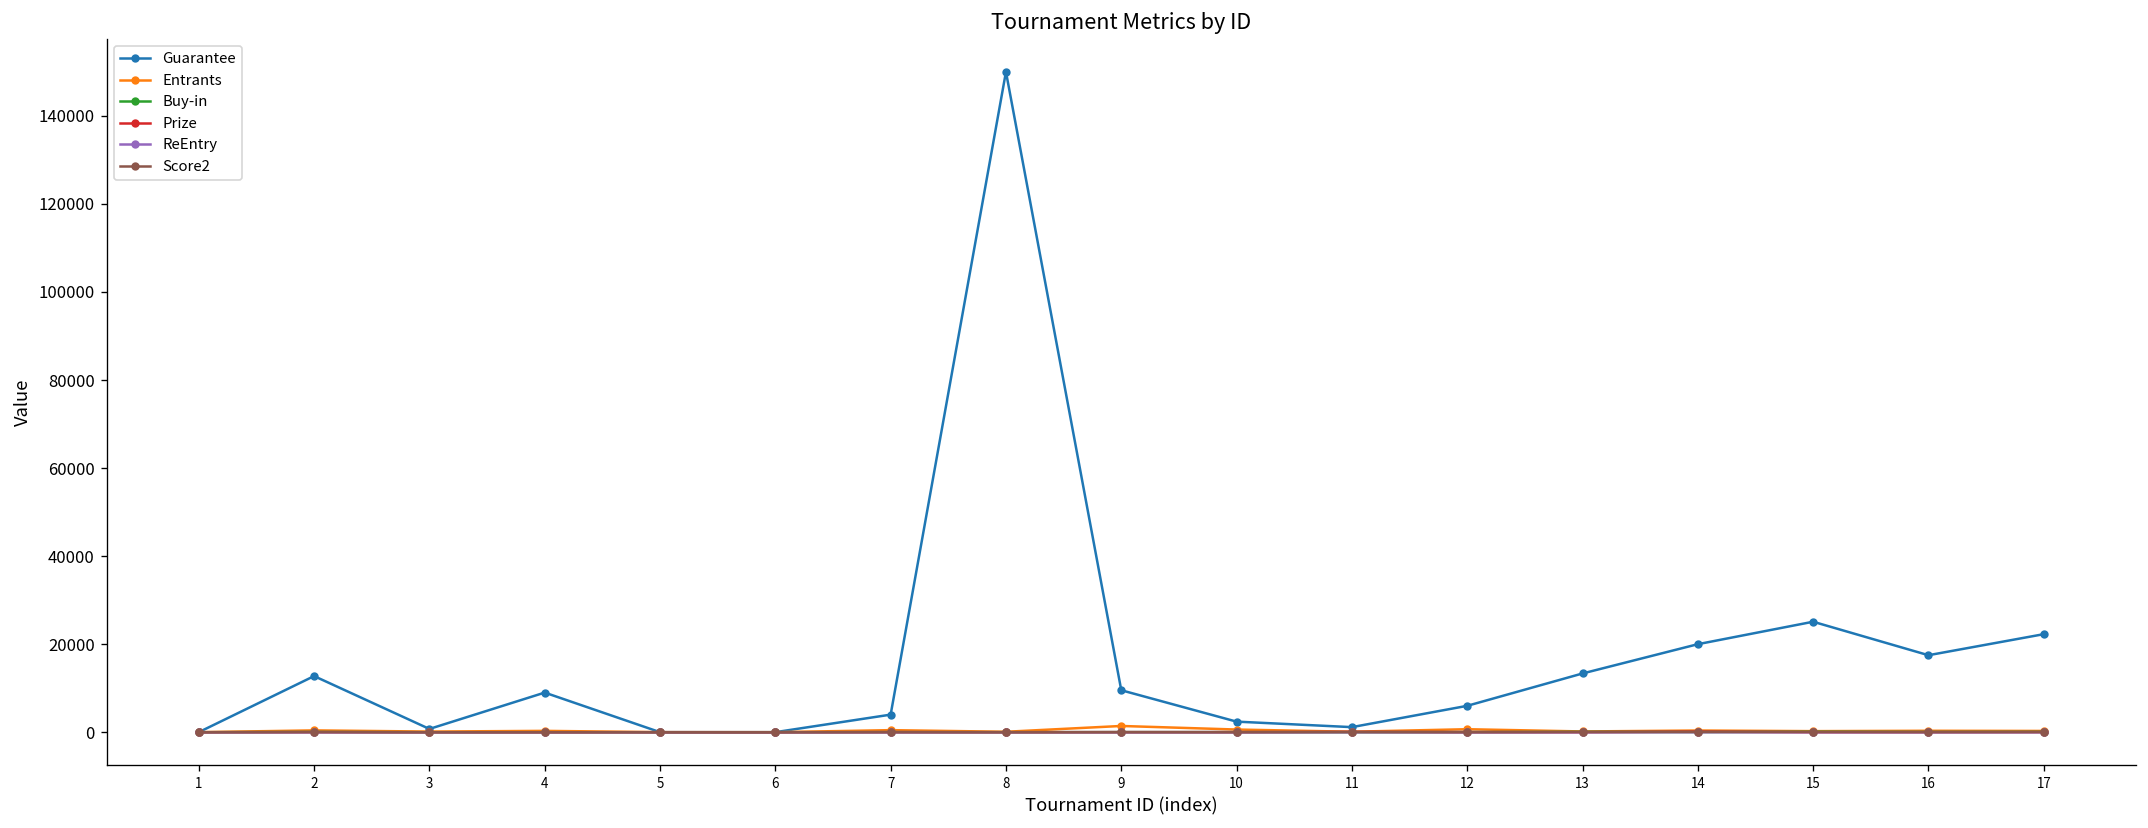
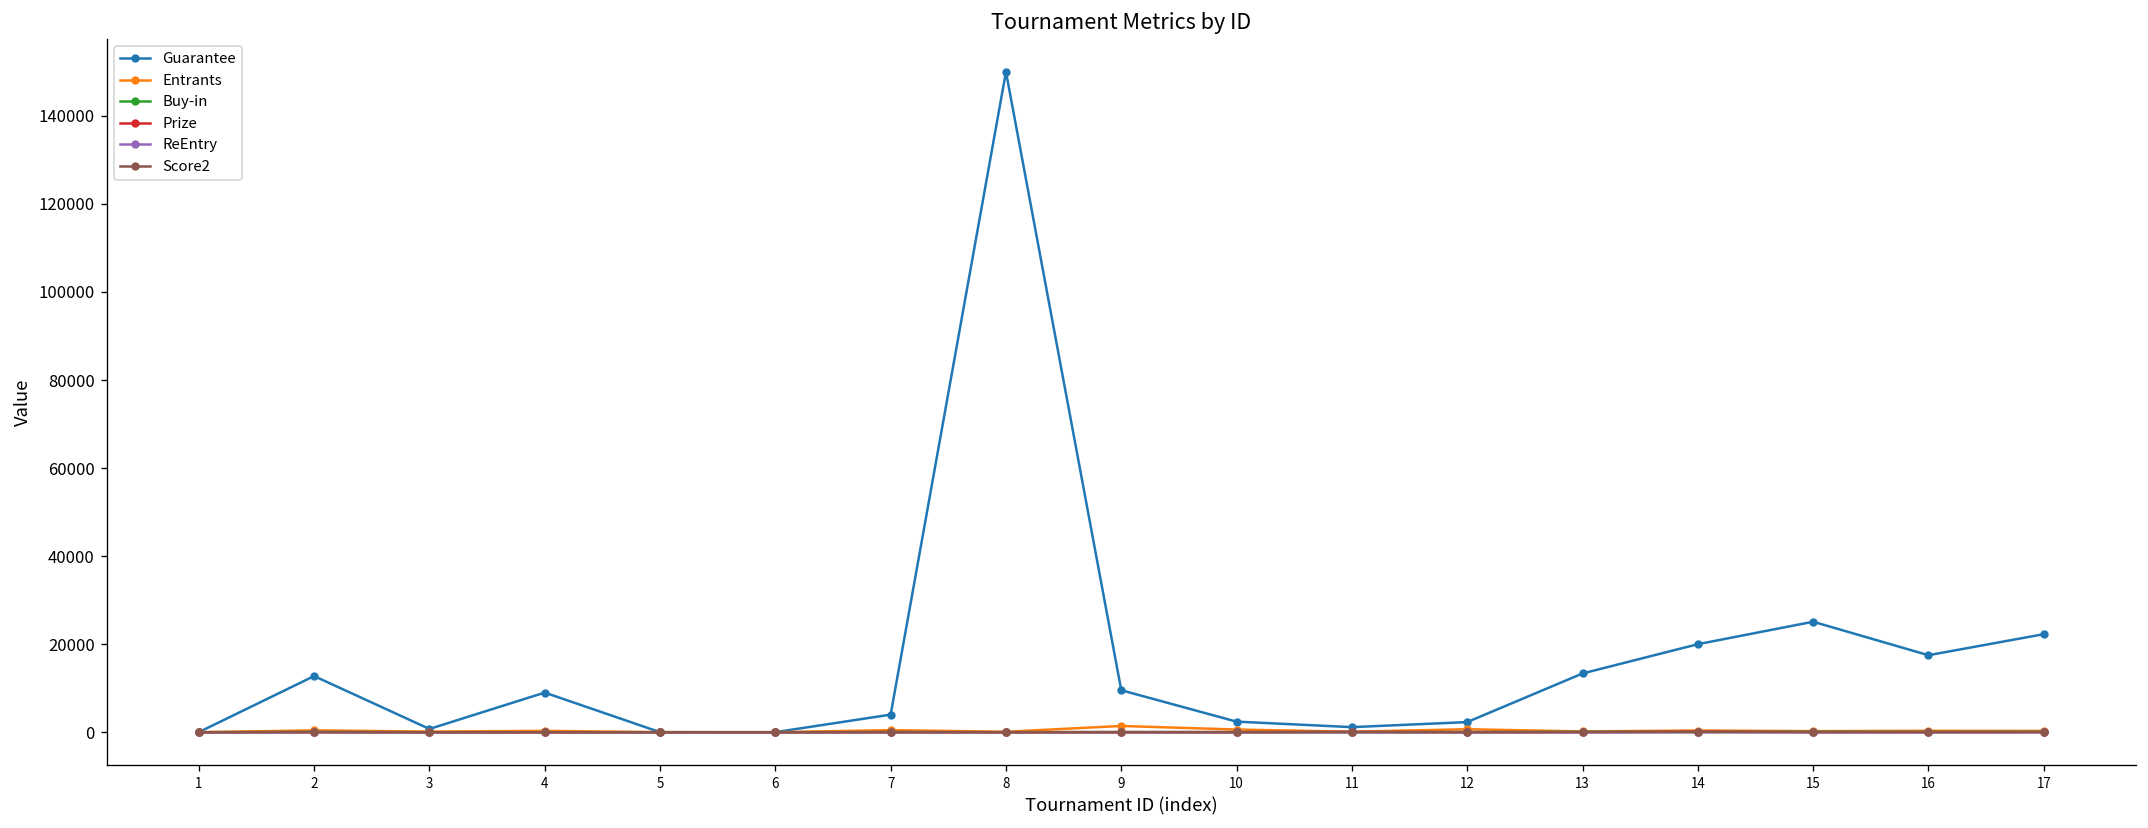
Guarantee, 12: 6000 -> 2000
